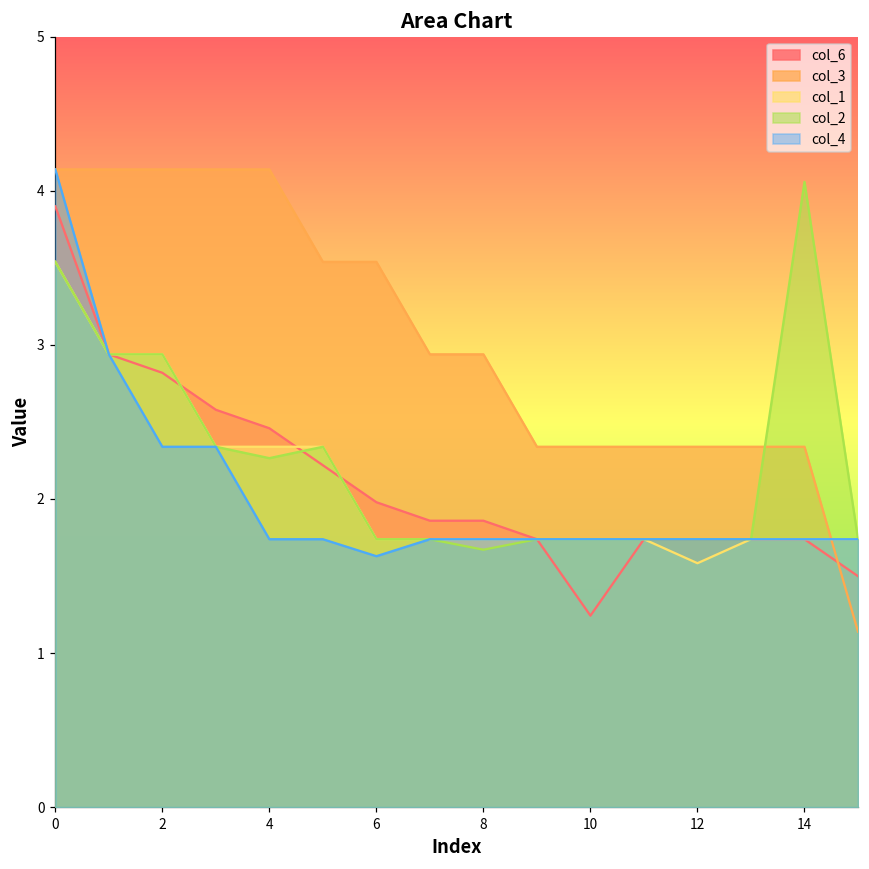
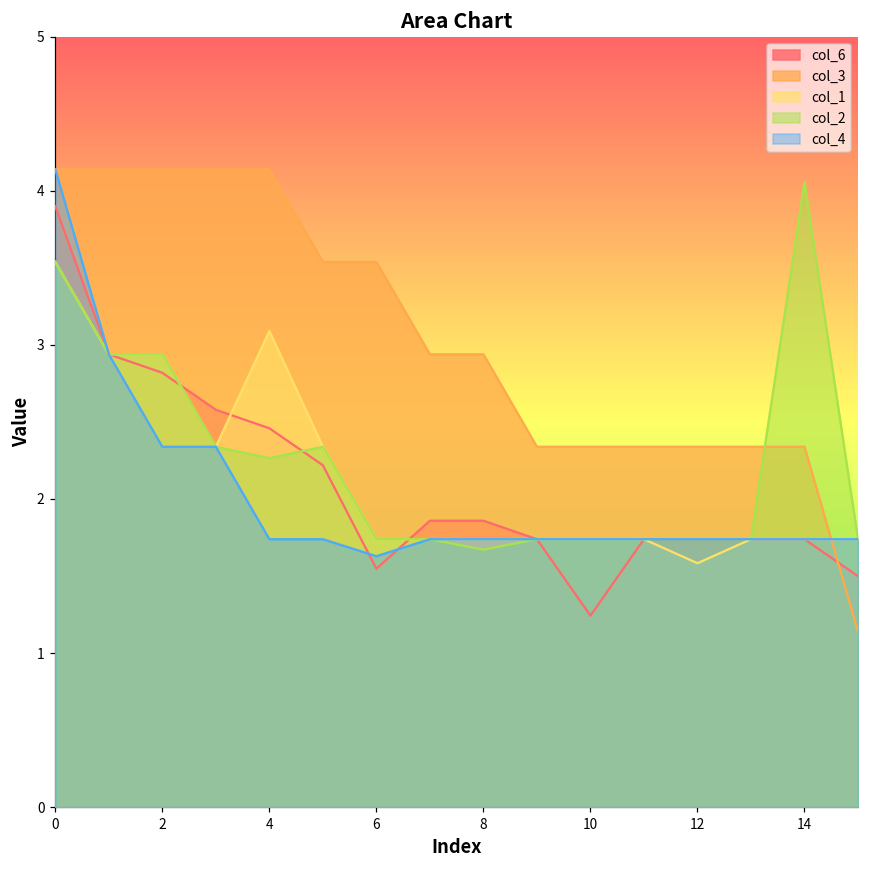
col_1, 4: 2.34 -> 3.09
col_6, 6: 1.98 -> 1.55
